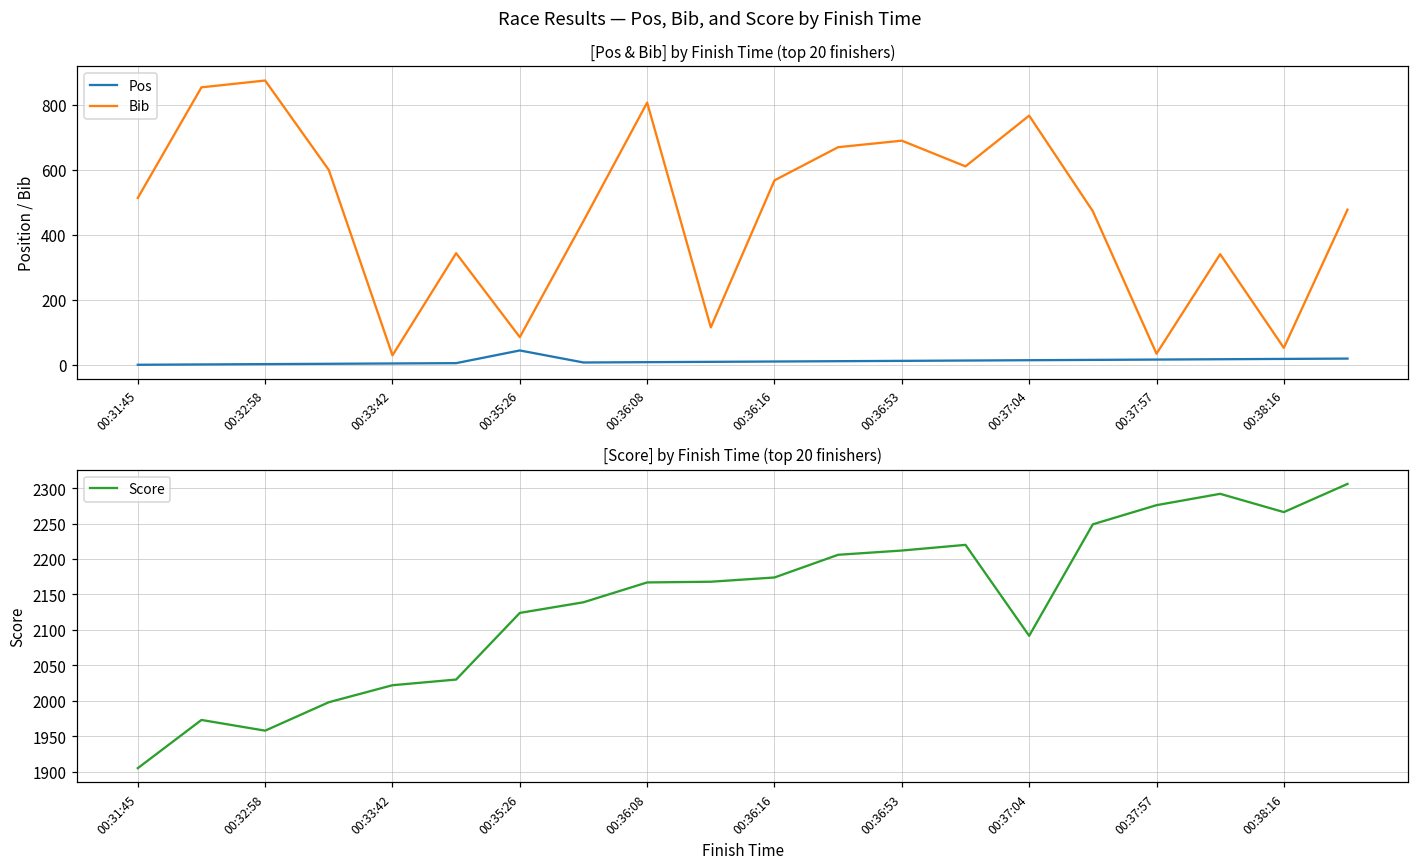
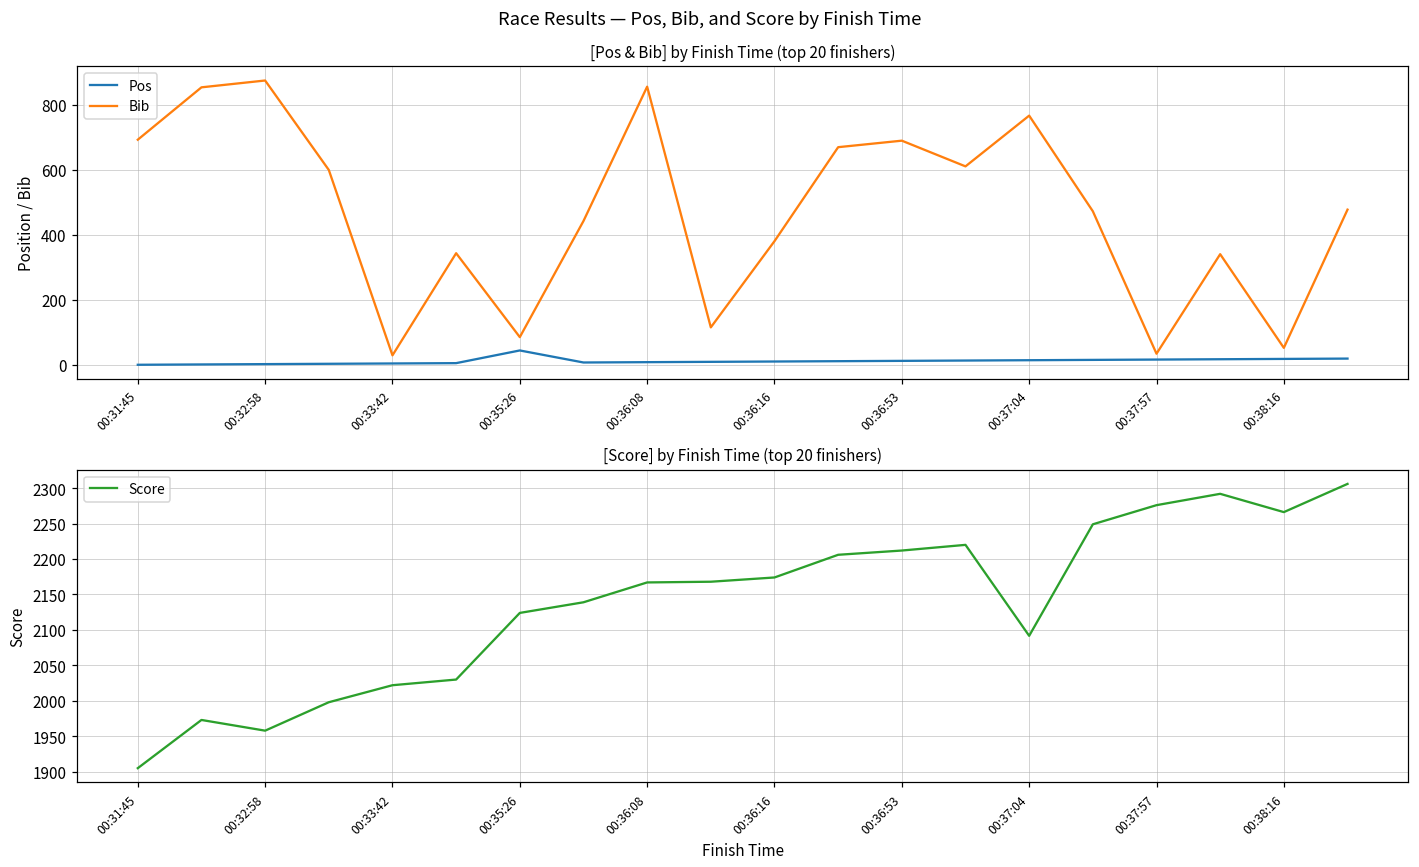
[Pos & Bib] by Finish Time (top 20 finishers), Bib, 00:31:45: 510 -> 690
[Pos & Bib] by Finish Time (top 20 finishers), Bib, 00:36:08: 810 -> 860
[Pos & Bib] by Finish Time (top 20 finishers), Bib, 00:36:16: 570 -> 380
